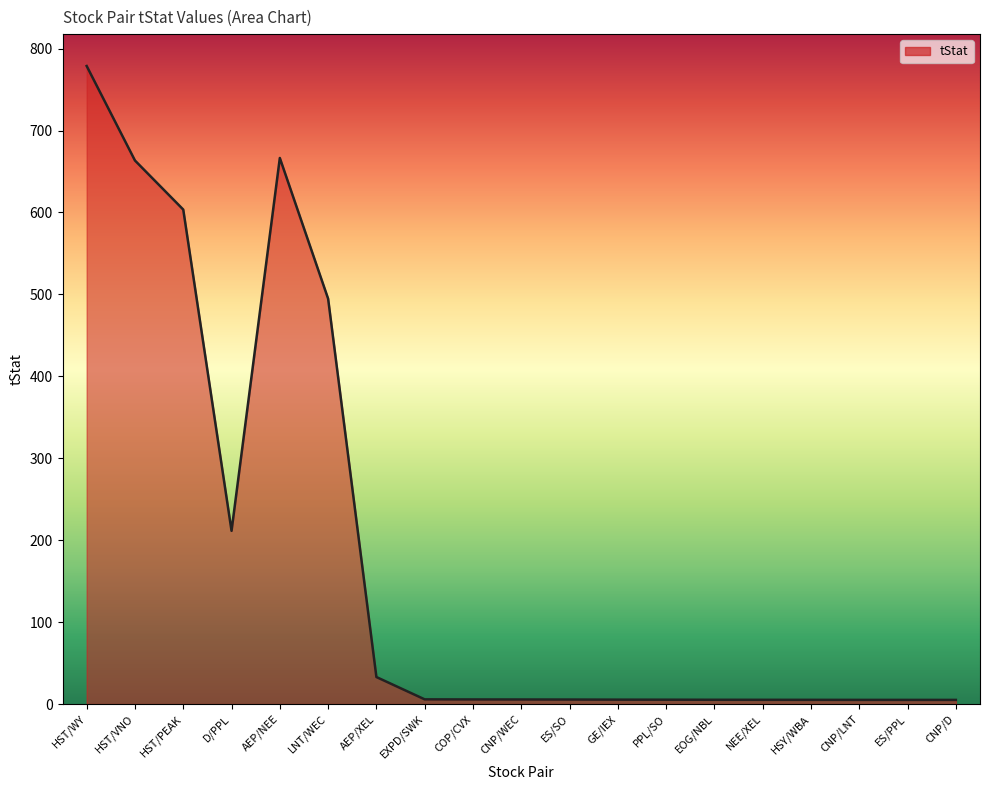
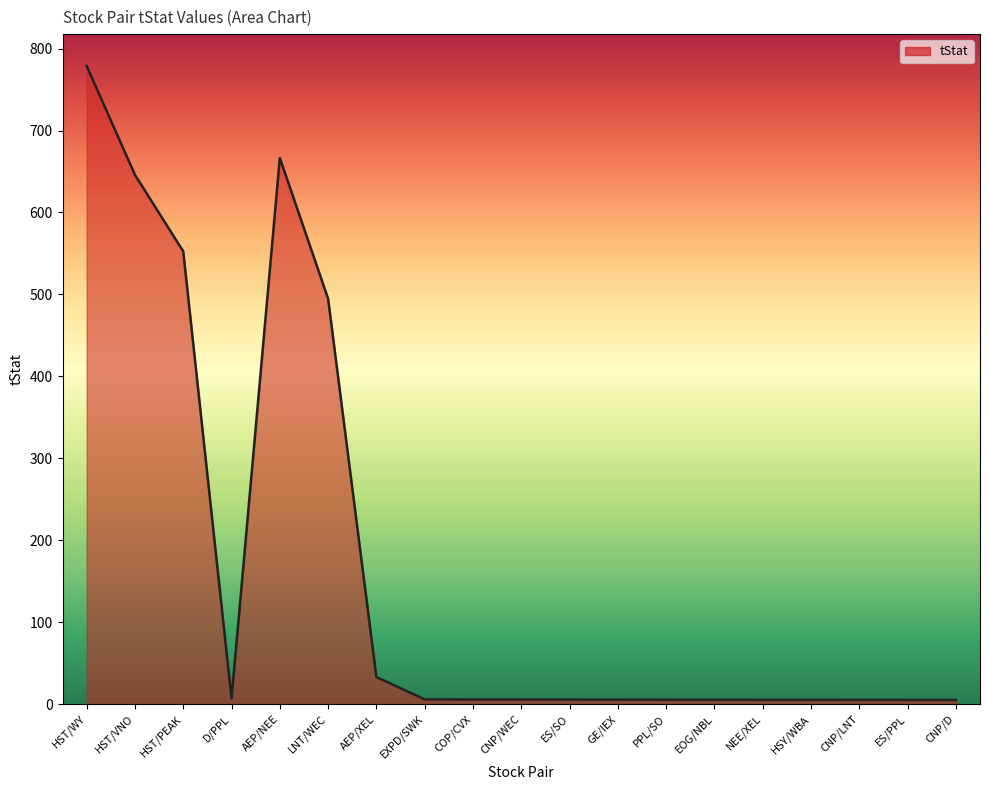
HST/VNO: 660 -> 650
HST/PEAK: 600 -> 550
D/PPL: 210 -> 10
